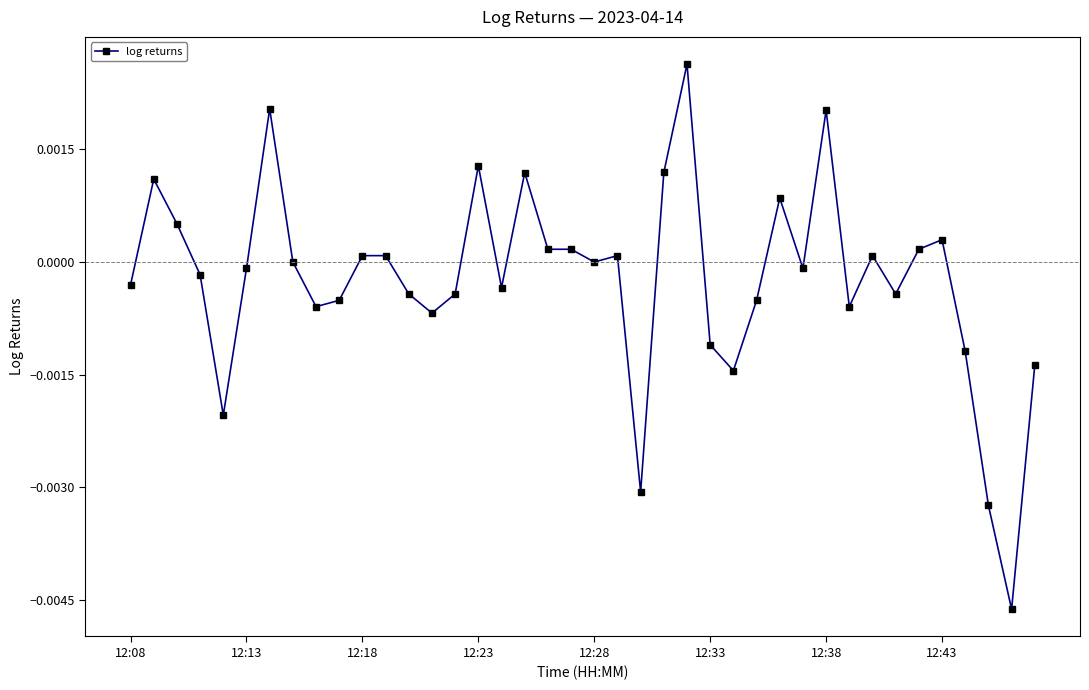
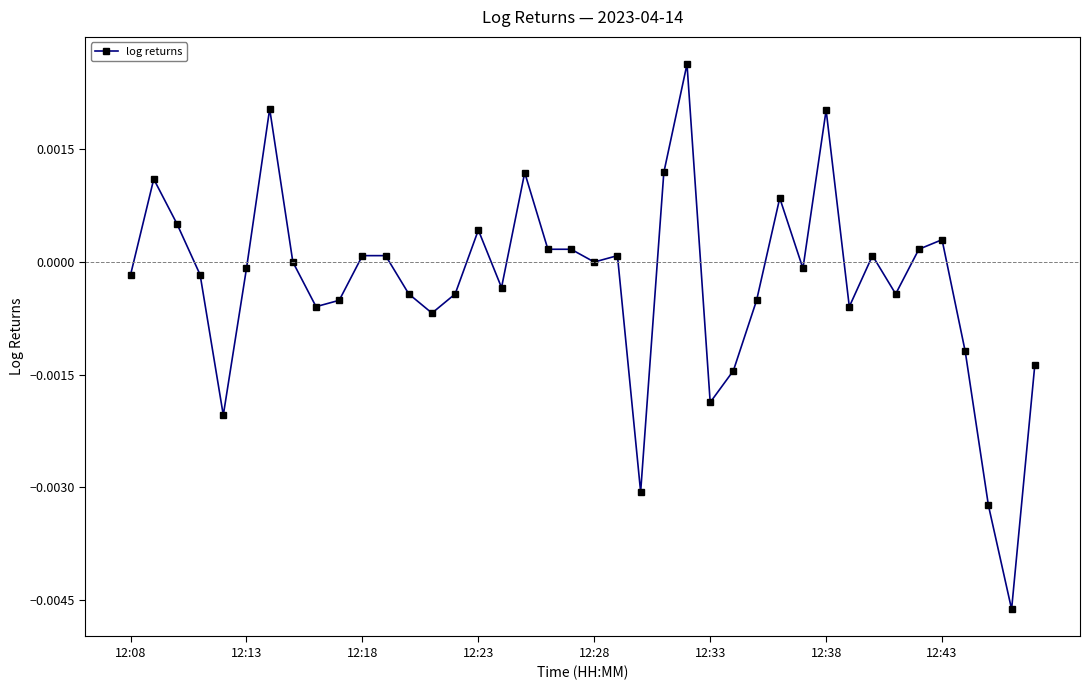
12:08: -0.0003 -> -0.0002
12:23: 0.0013 -> 0.0004
12:33: -0.0011 -> -0.0019
